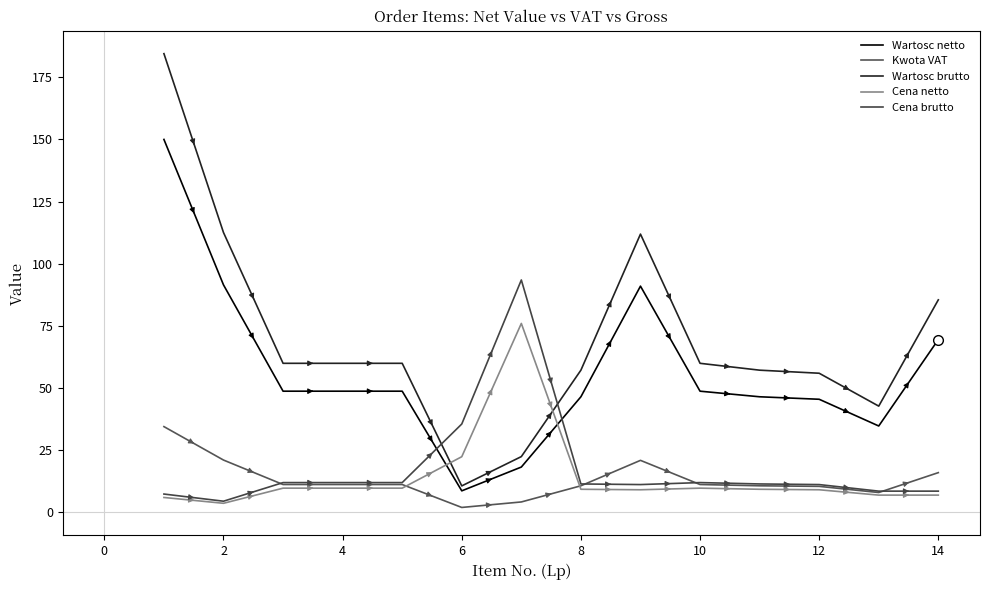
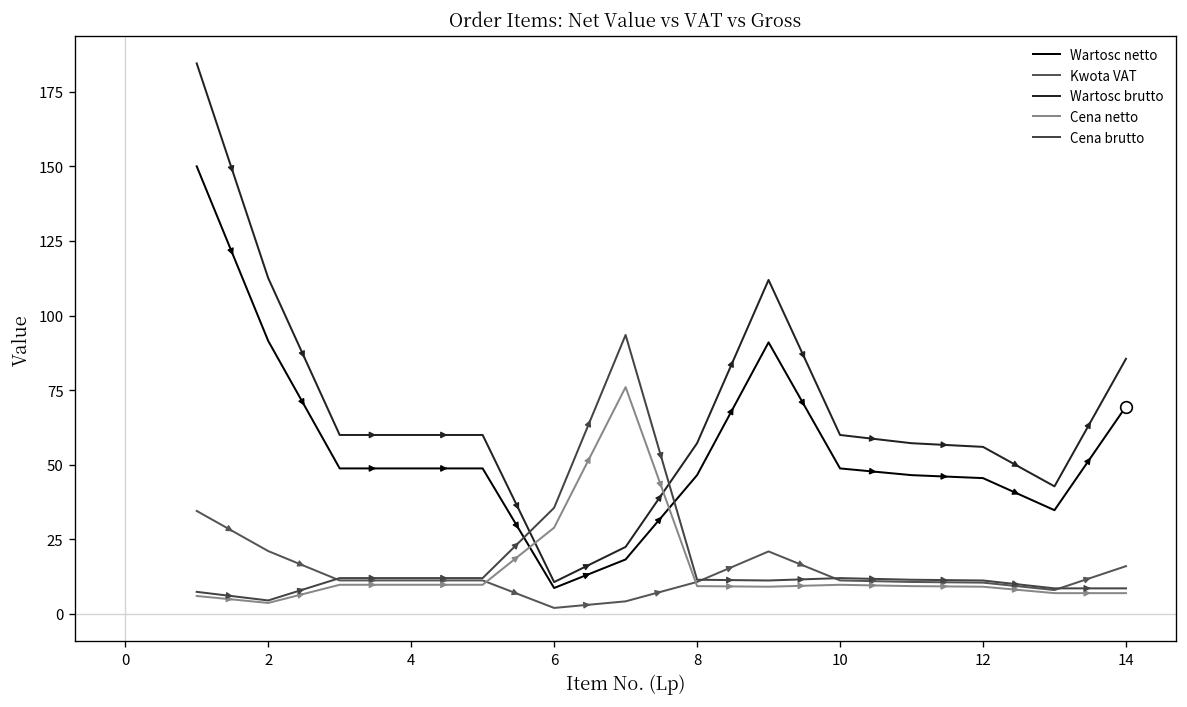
Cena netto, 6: 22 -> 29
